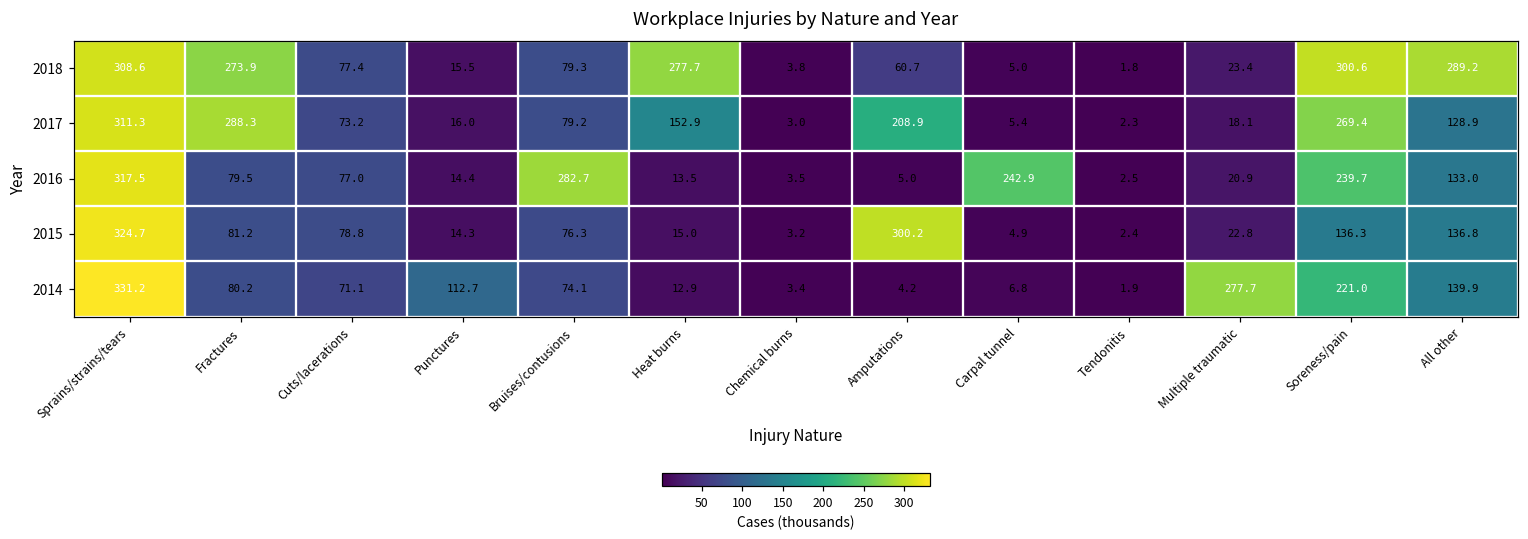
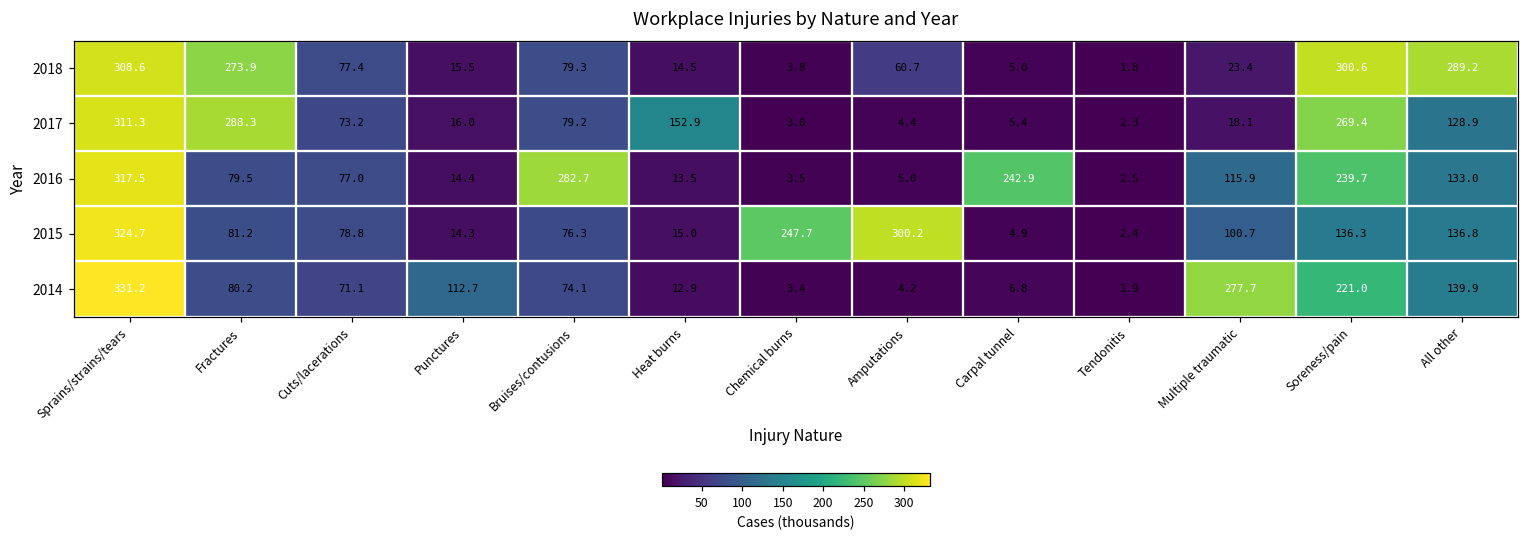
2018, Heat burns: 277.7 -> 14.5
2017, Amputations: 208.9 -> 4.4
2016, Multiple traumatic: 20.9 -> 115.9
2015, Chemical burns: 3.2 -> 247.7
2015, Multiple traumatic: 22.8 -> 100.7
